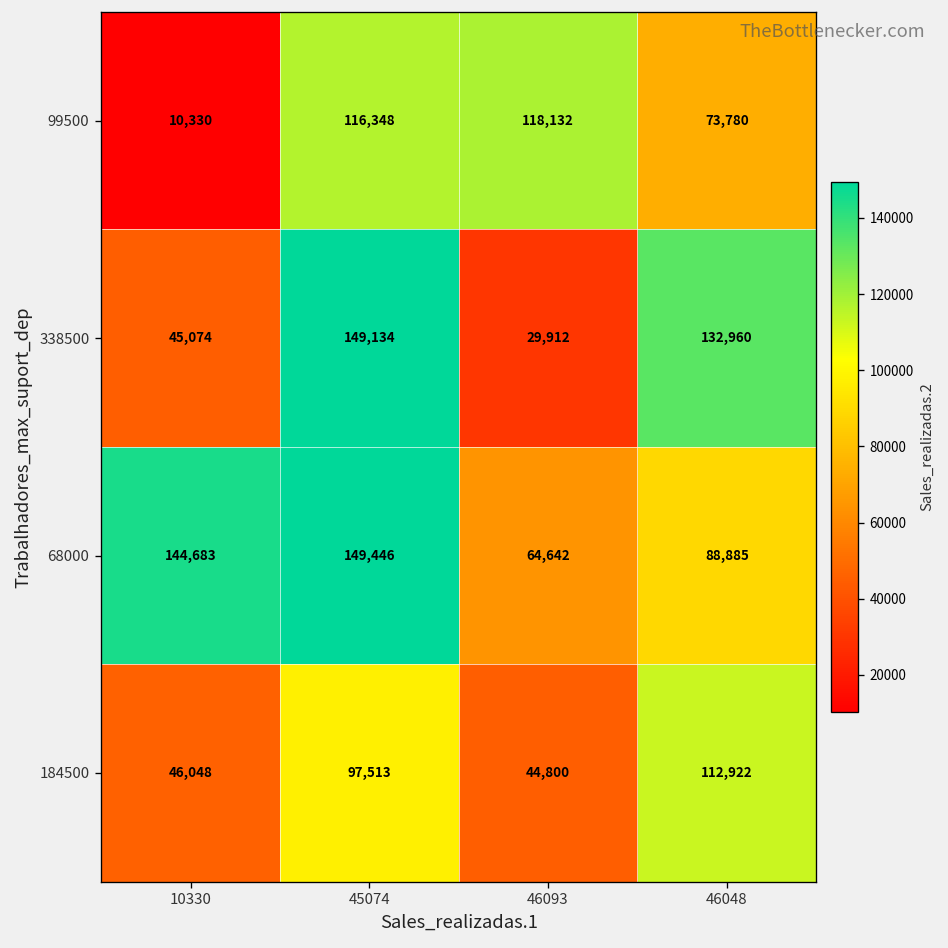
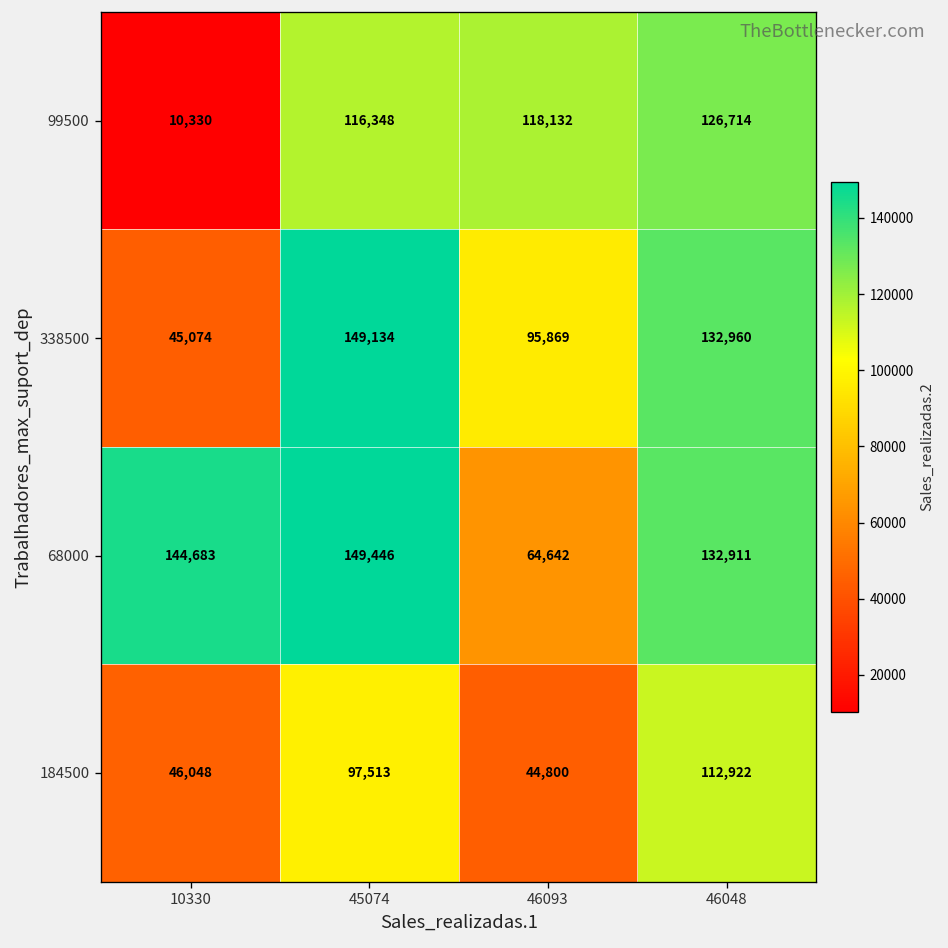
99500, 46048: 73,780 -> 126,714
338500, 46093: 29,912 -> 95,869
68000, 46048: 88,885 -> 132,911
